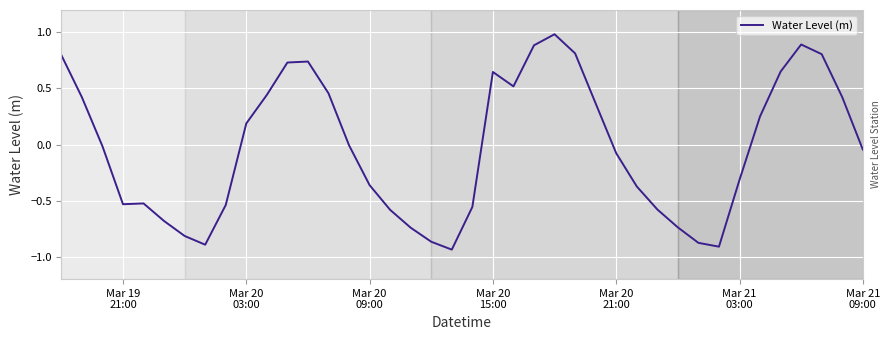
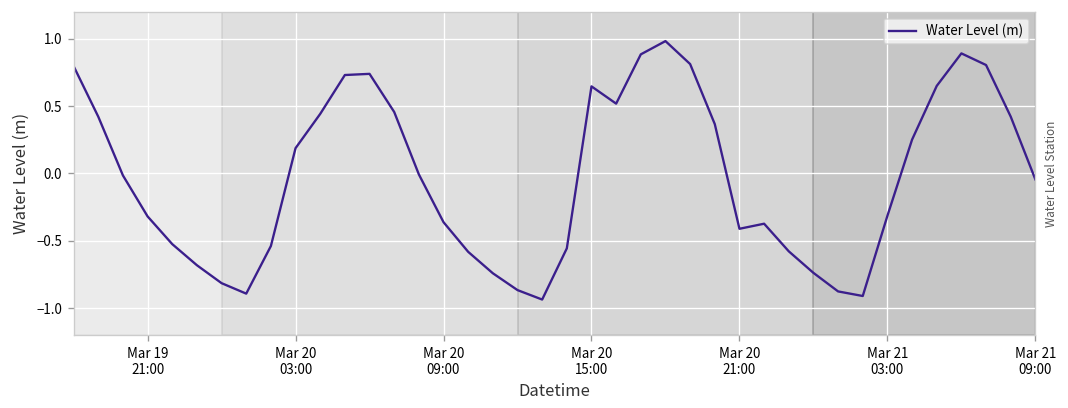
Mar 19 21:00: -0.53 -> -0.32
Mar 20 21:00: -0.08 -> -0.41
